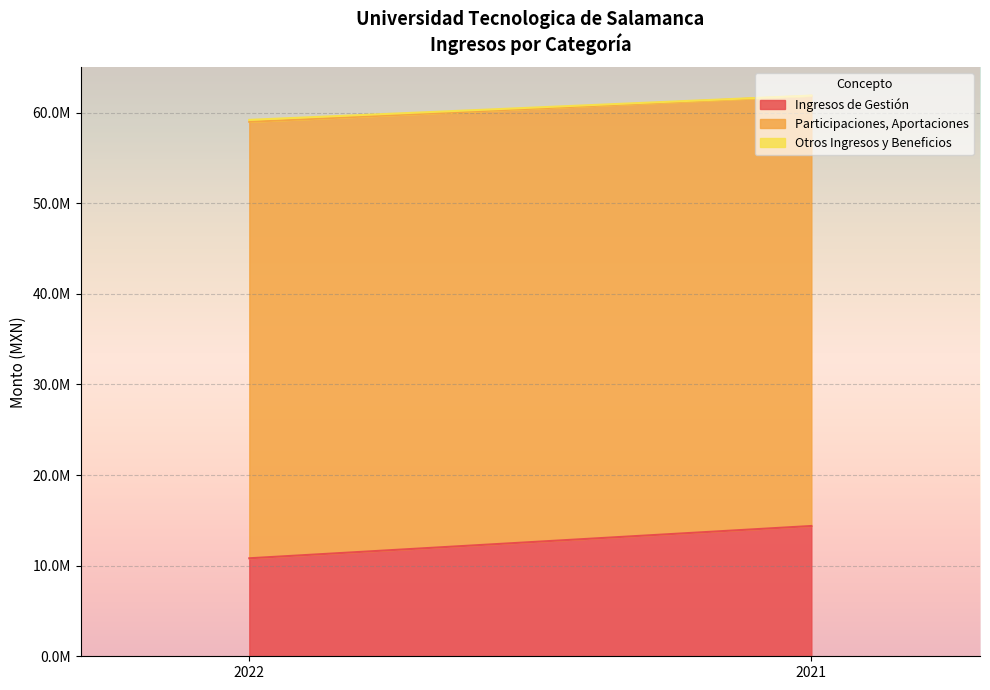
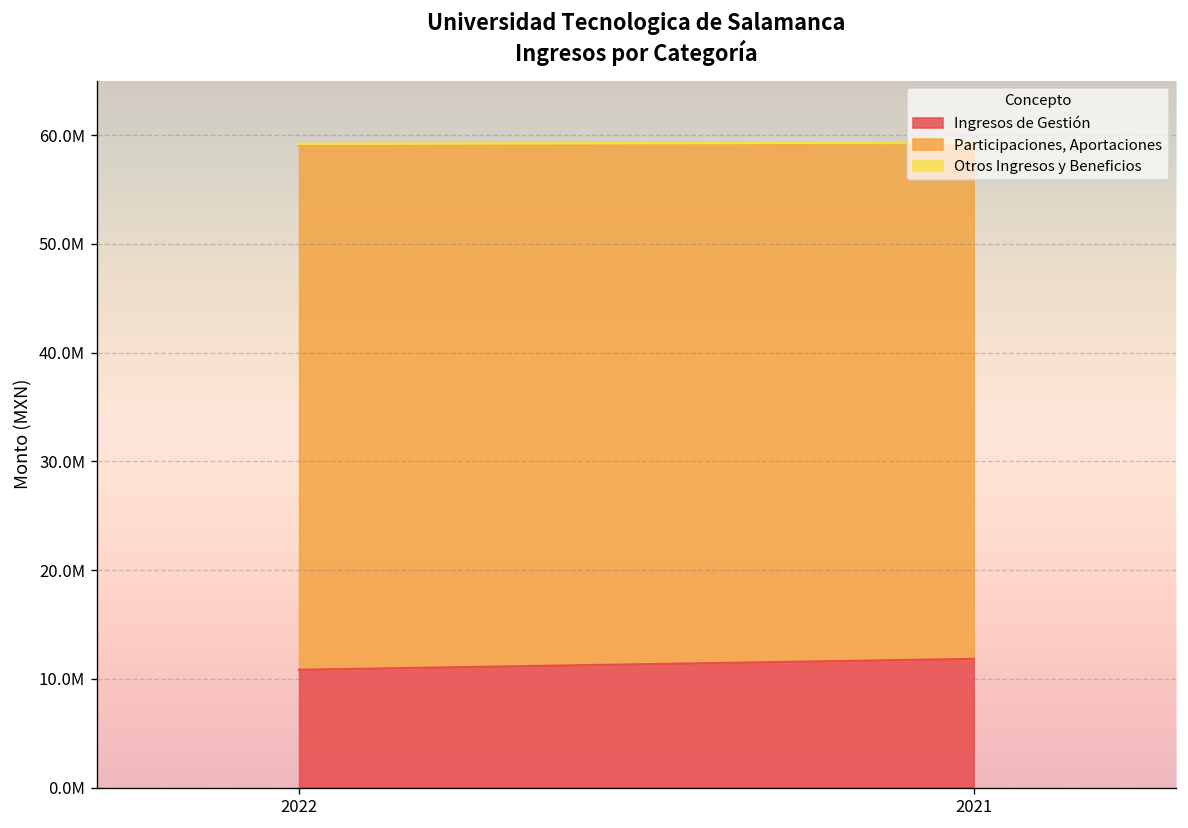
Ingresos de Gestión, 2021: 14000000 -> 12000000
